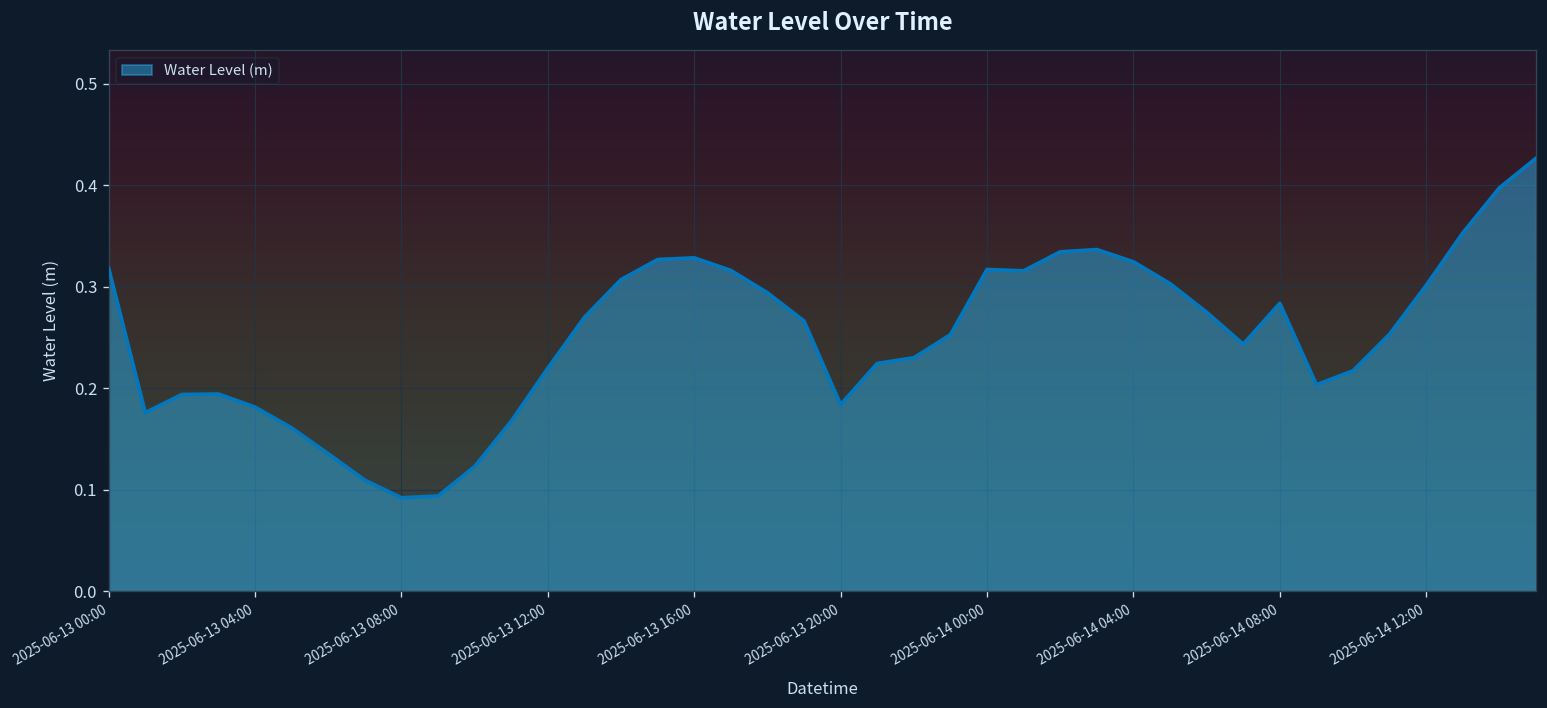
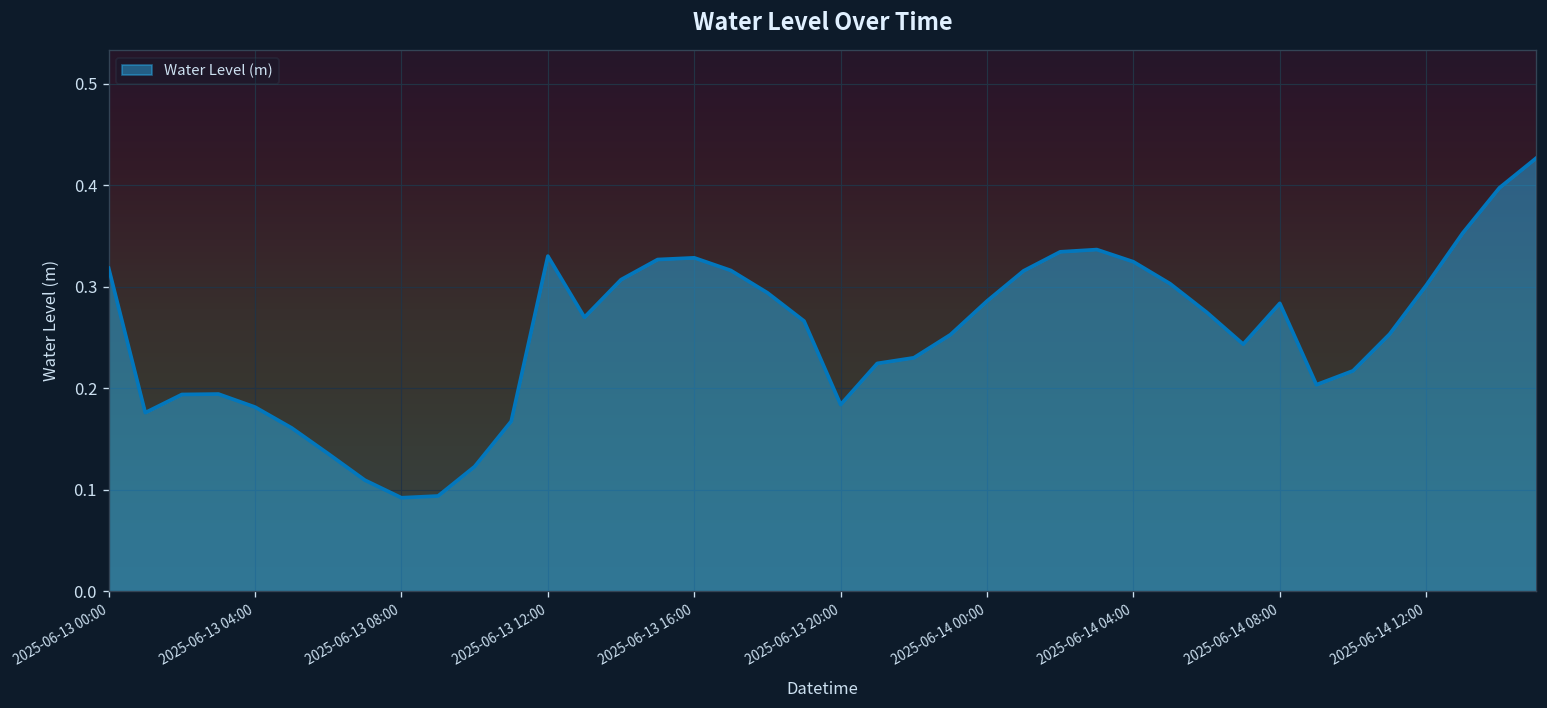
2025-06-13 12:00: 0.22 -> 0.33
2025-06-14 00:00: 0.32 -> 0.29
